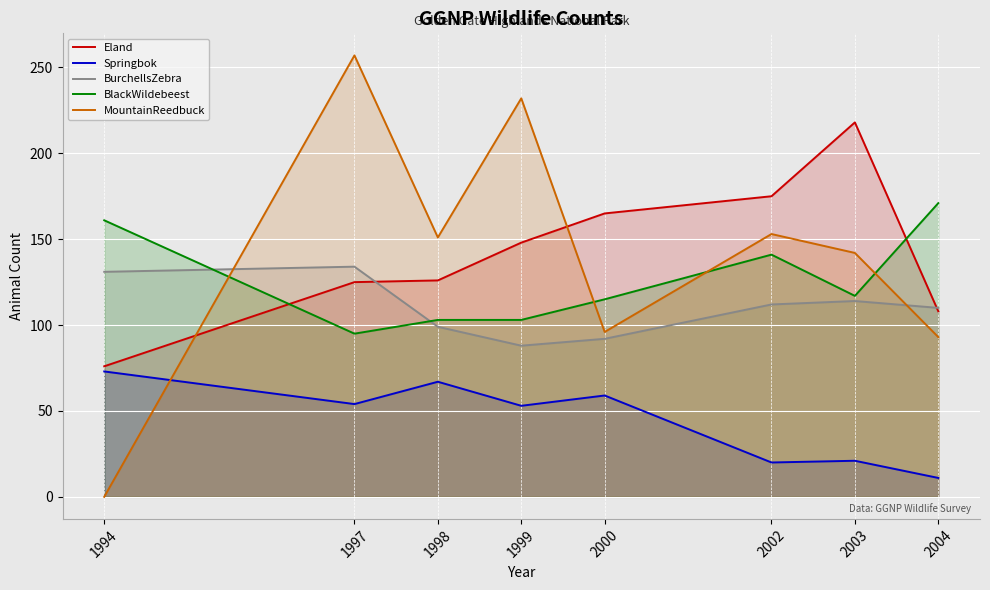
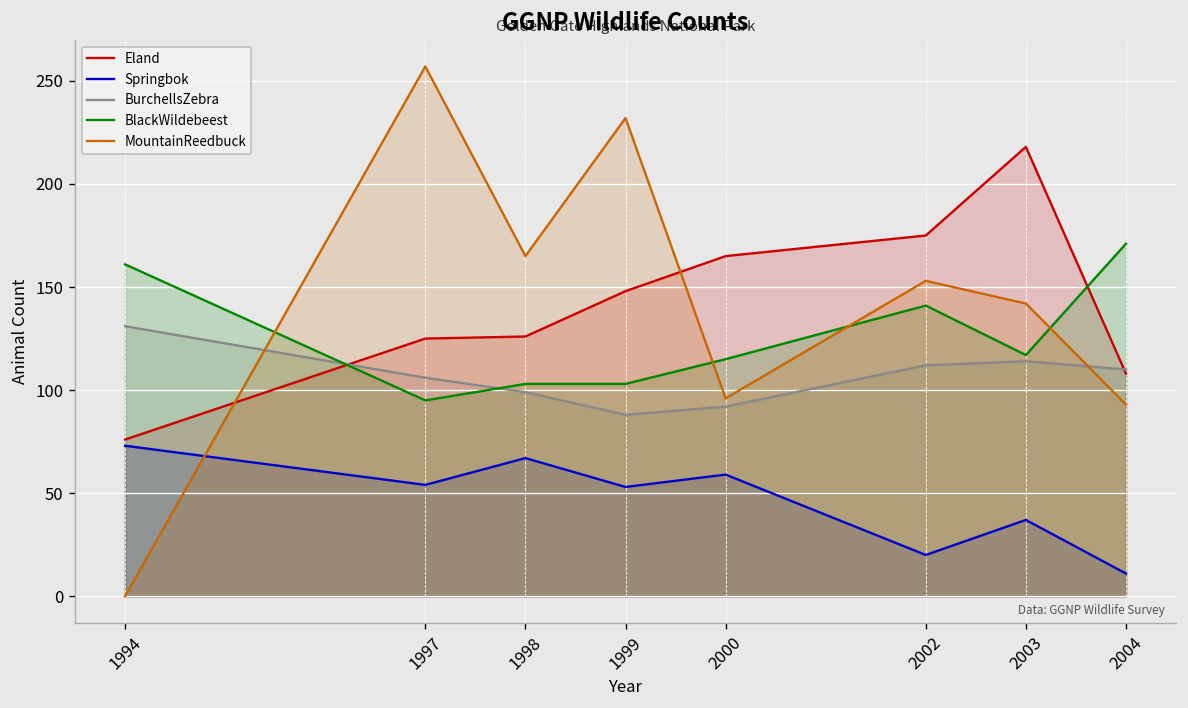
BurchellsZebra, 1997: 134 -> 106
MountainReedbuck, 1998: 151 -> 165
Springbok, 2003: 21 -> 37
